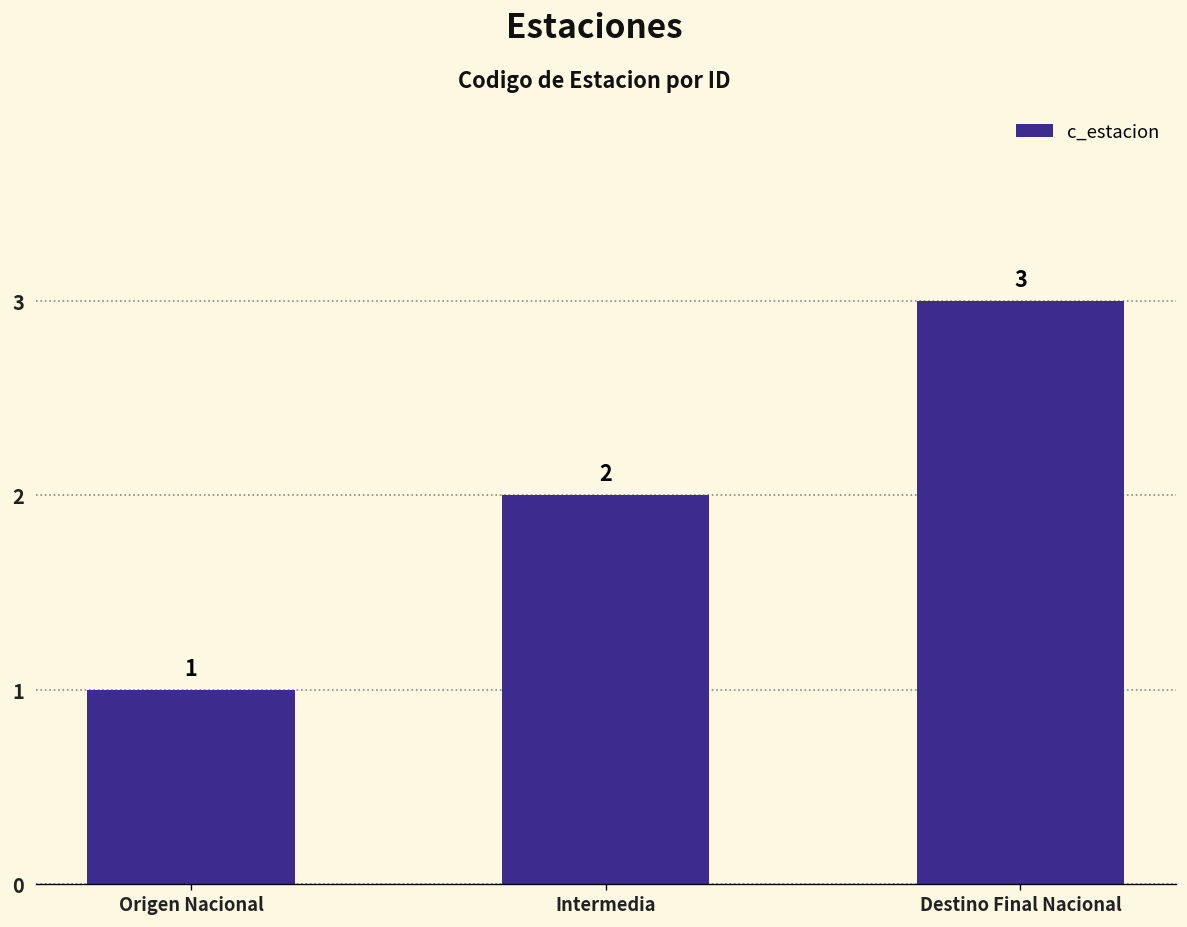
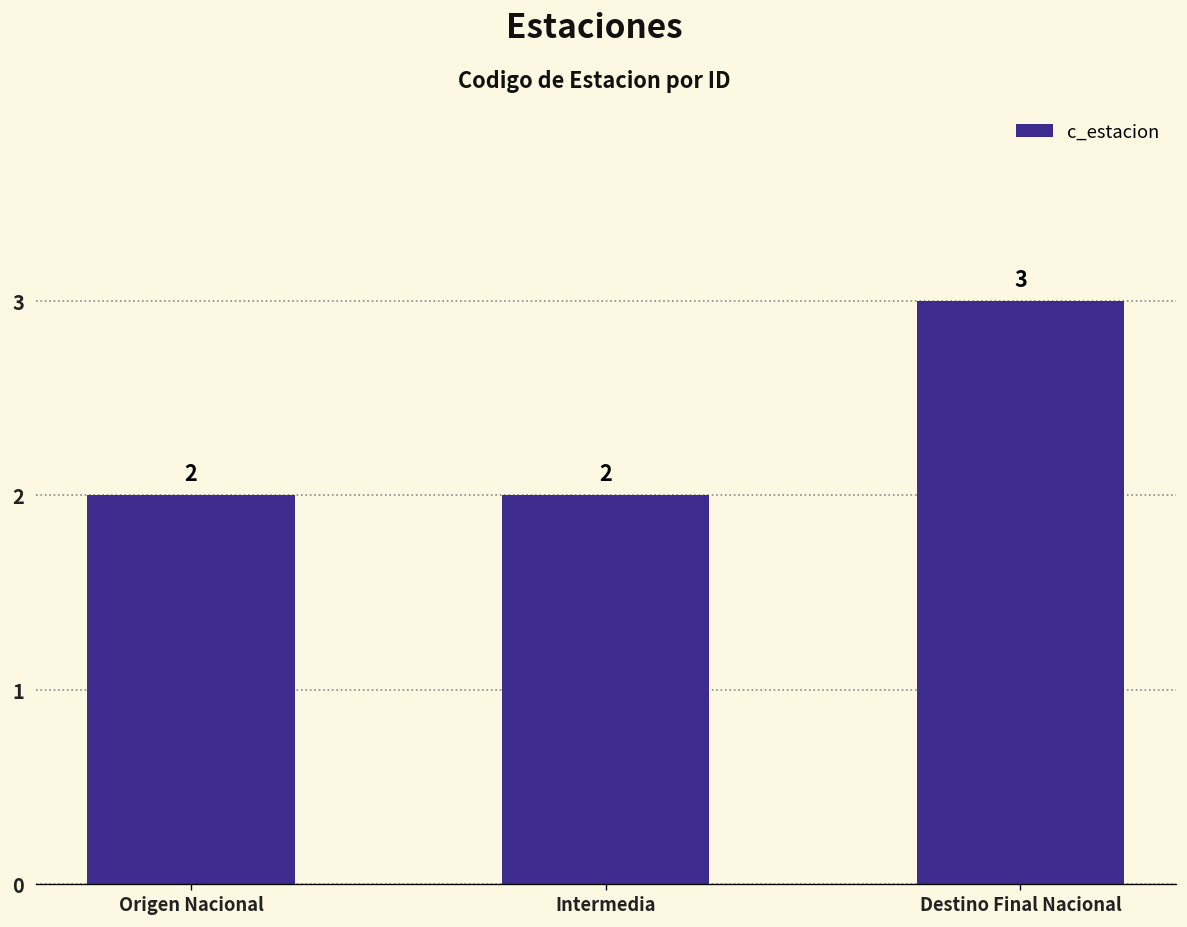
Origen Nacional: 1 -> 2
